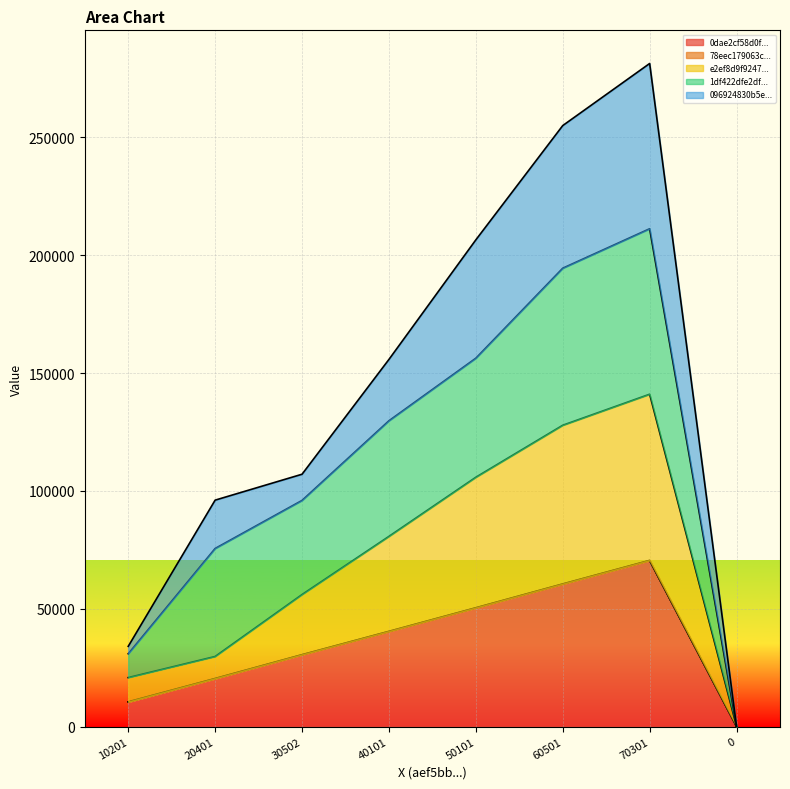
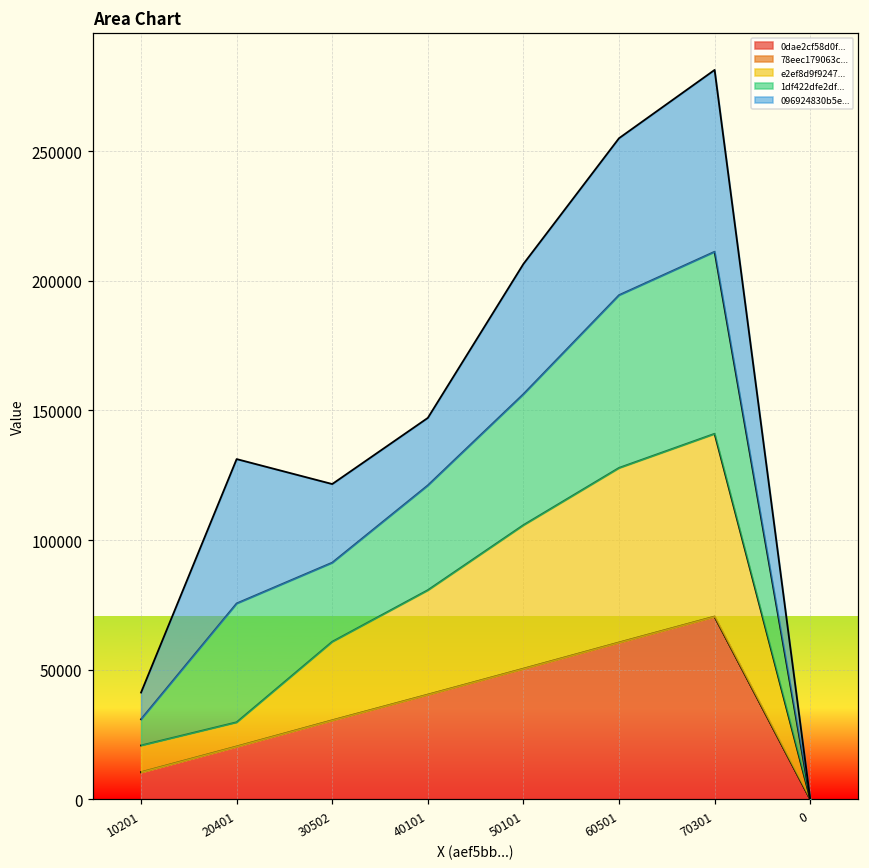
096924830b5e..., 10201: 3000 -> 10000
096924830b5e..., 20401: 21000 -> 56000
e2ef8d9f9247..., 30502: 26000 -> 30000
1df422dfe2df..., 30502: 40000 -> 31000
096924830b5e..., 30502: 11000 -> 30000
1df422dfe2df..., 40101: 49000 -> 40000
